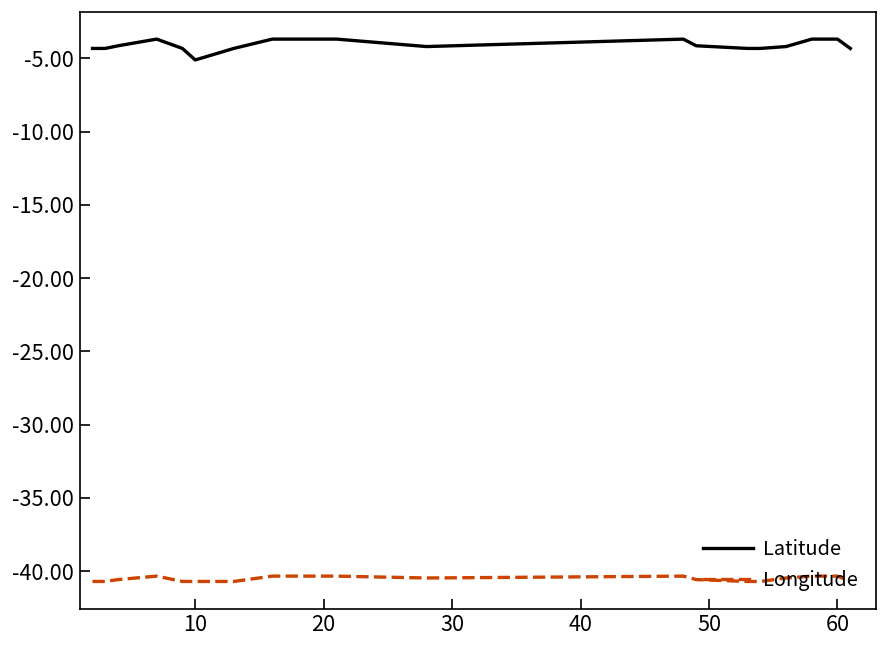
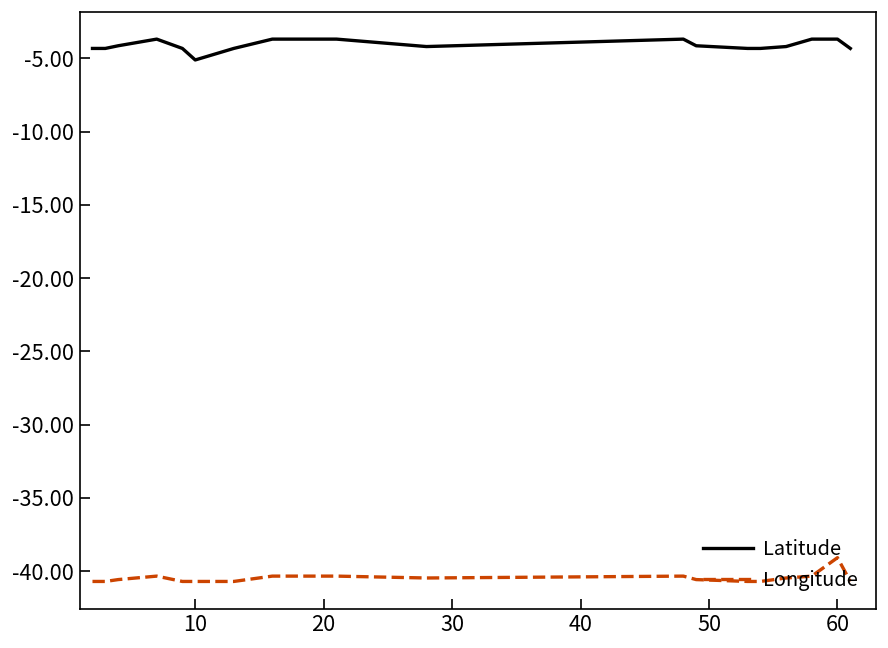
Longitude, 60: -40.3 -> -39.1
